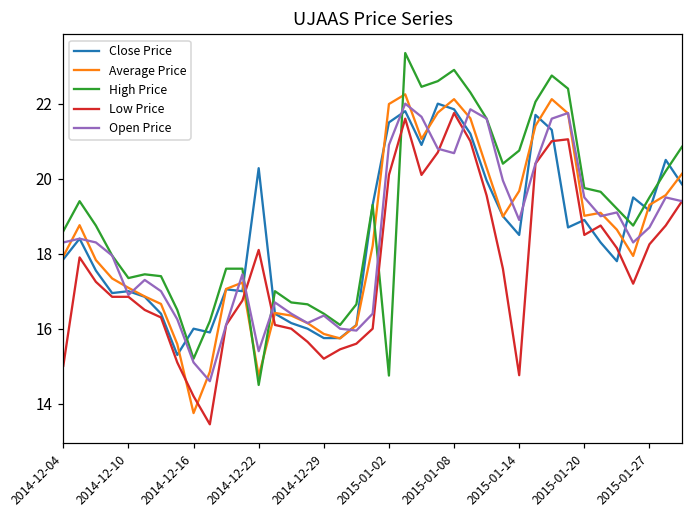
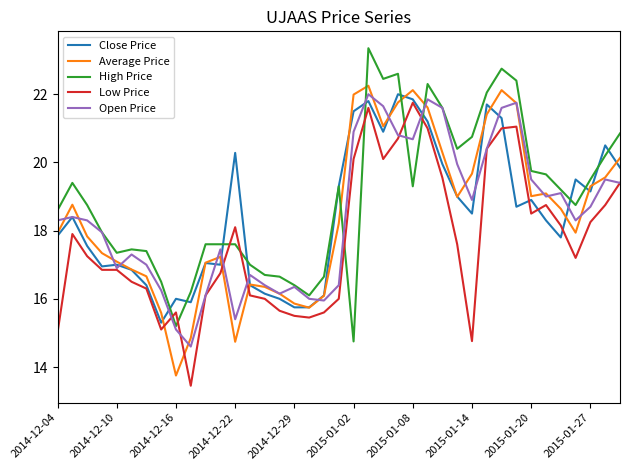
Low Price, 2014-12-16: 14.2 -> 15.6
High Price, 2014-12-22: 14.5 -> 17.6
Low Price, 2014-12-29: 15.2 -> 15.5
High Price, 2015-01-08: 22.9 -> 19.3
